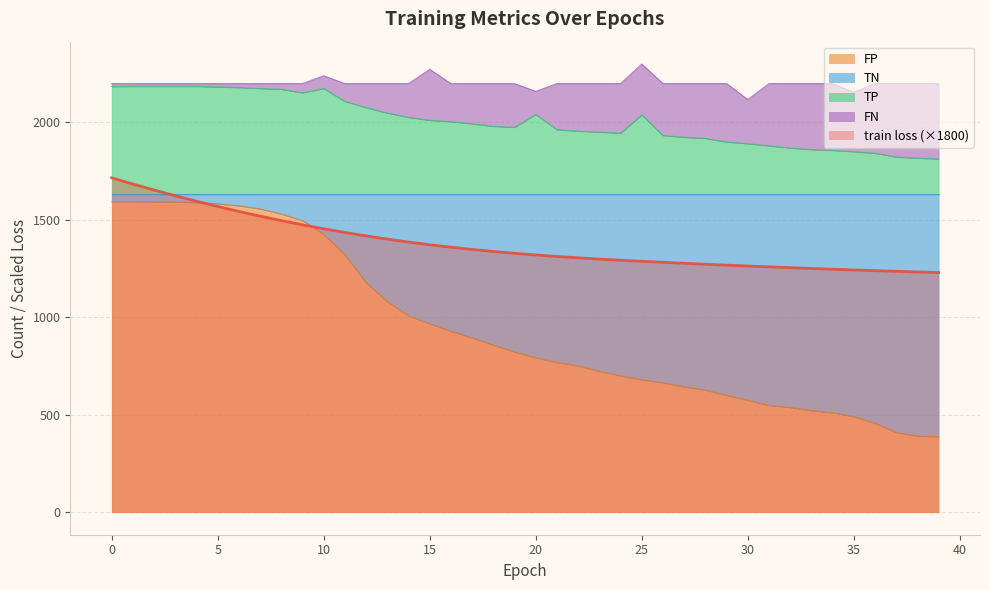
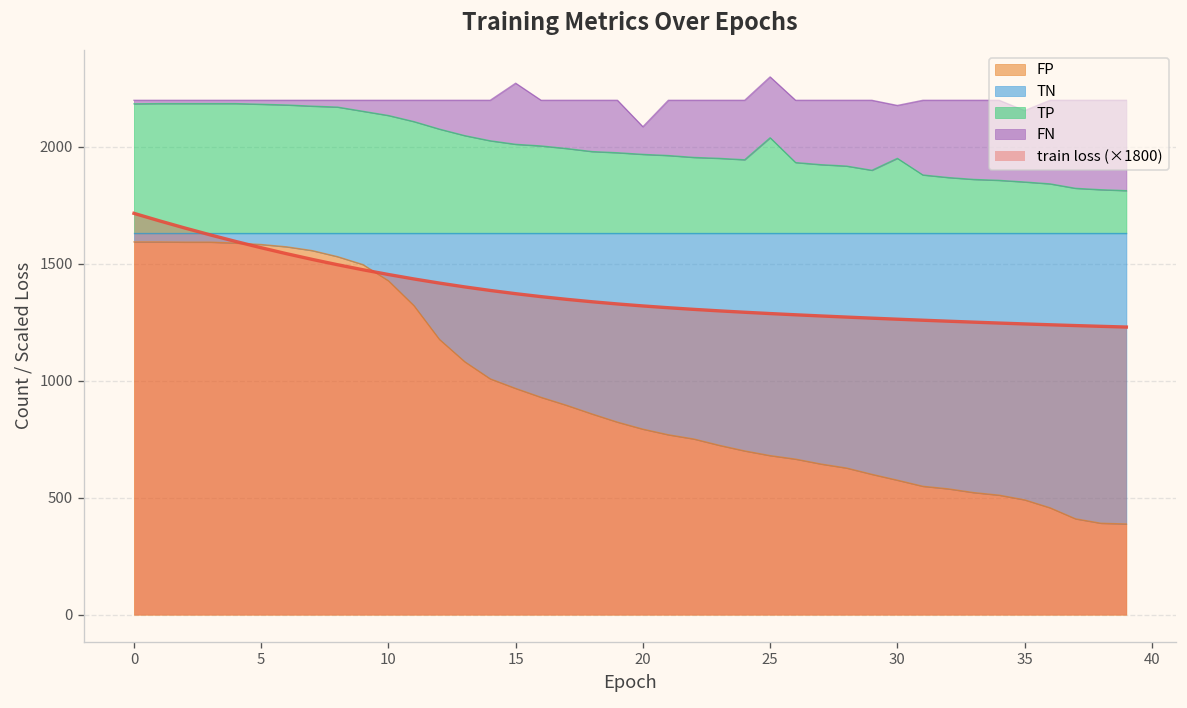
TP, 10: 2170 -> 2130
TP, 20: 2040 -> 1970
TP, 30: 1890 -> 1950
